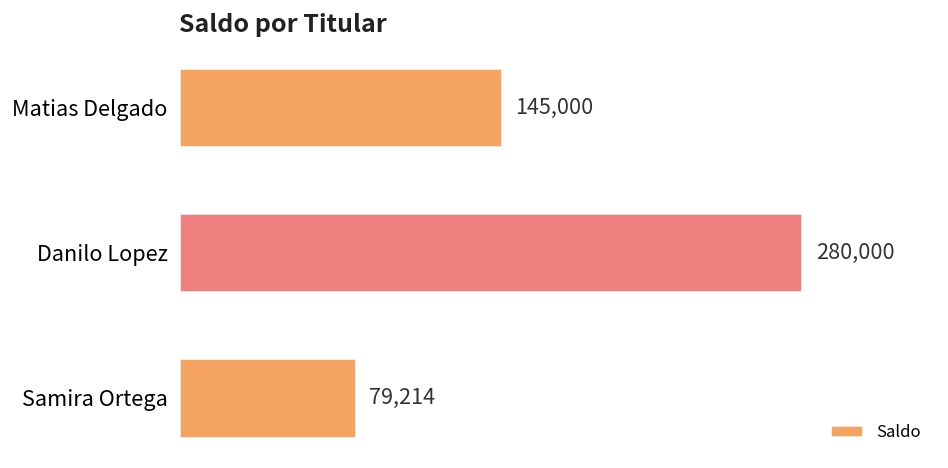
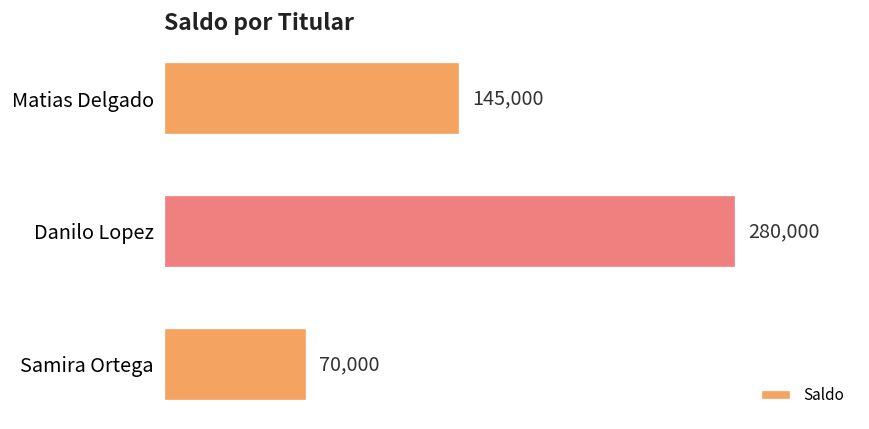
Samira Ortega: 79,214 -> 70,000
